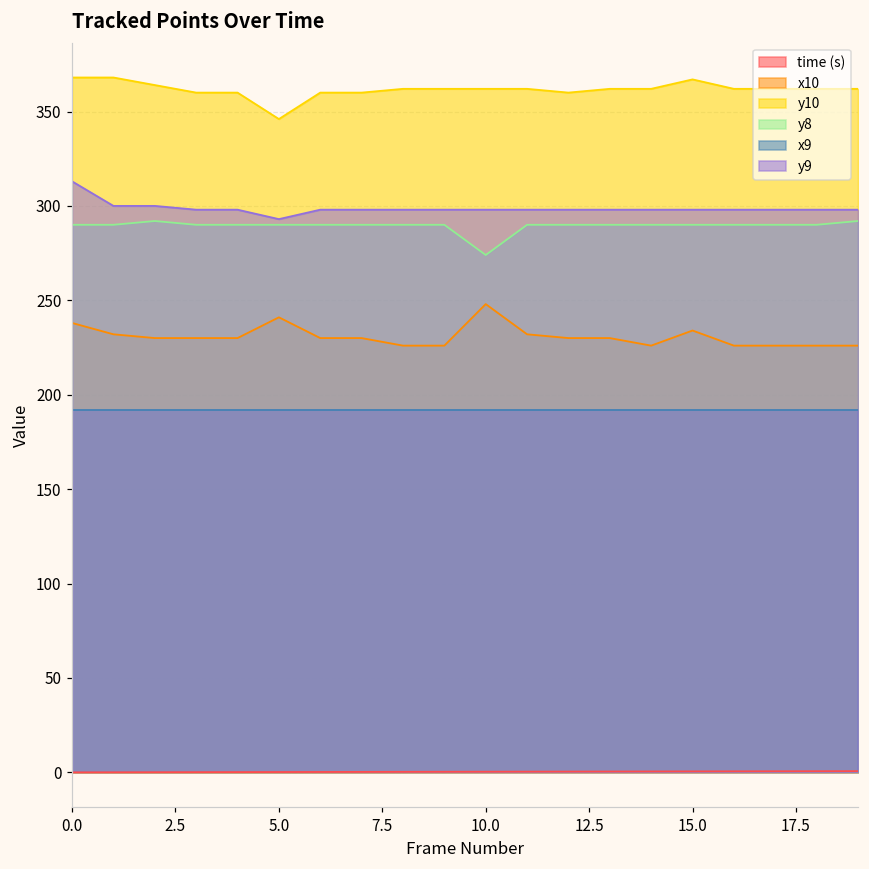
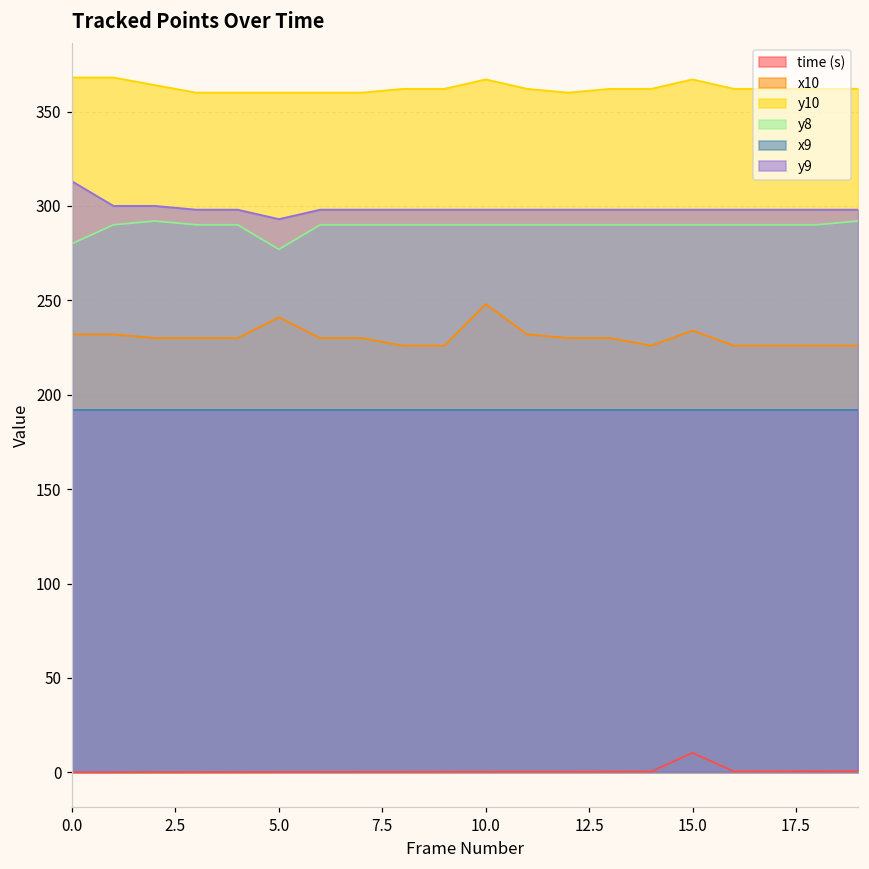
x10, 0.0: 238 -> 232
y8, 0.0: 290 -> 280
y10, 5.0: 346 -> 360
y8, 5.0: 290 -> 277
y10, 10.0: 362 -> 367
y8, 10.0: 274 -> 290
time (s), 15.0: 1 -> 10
